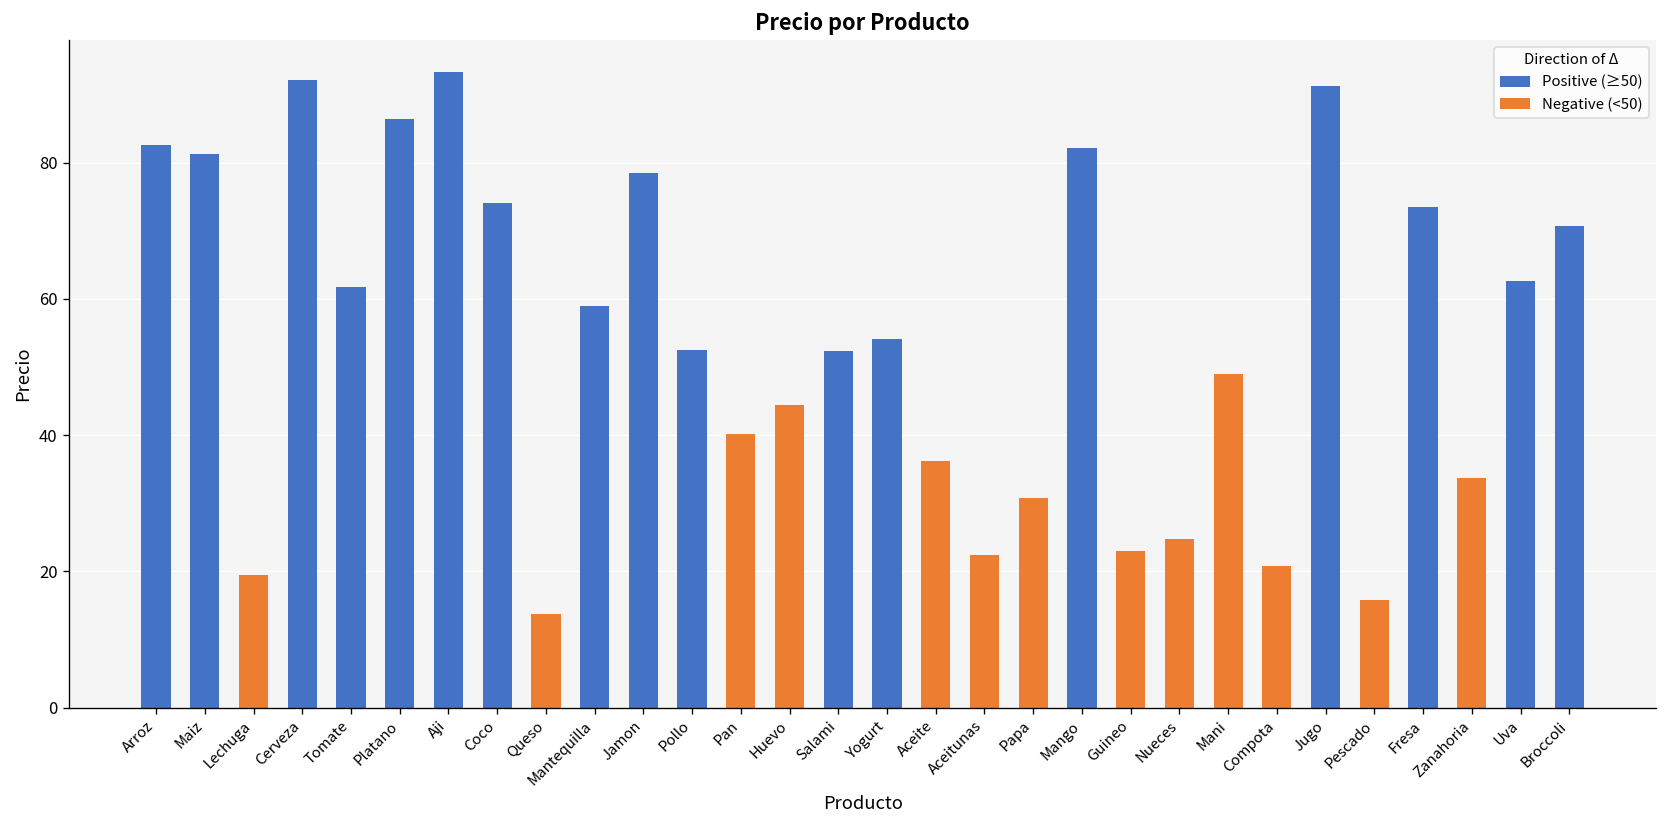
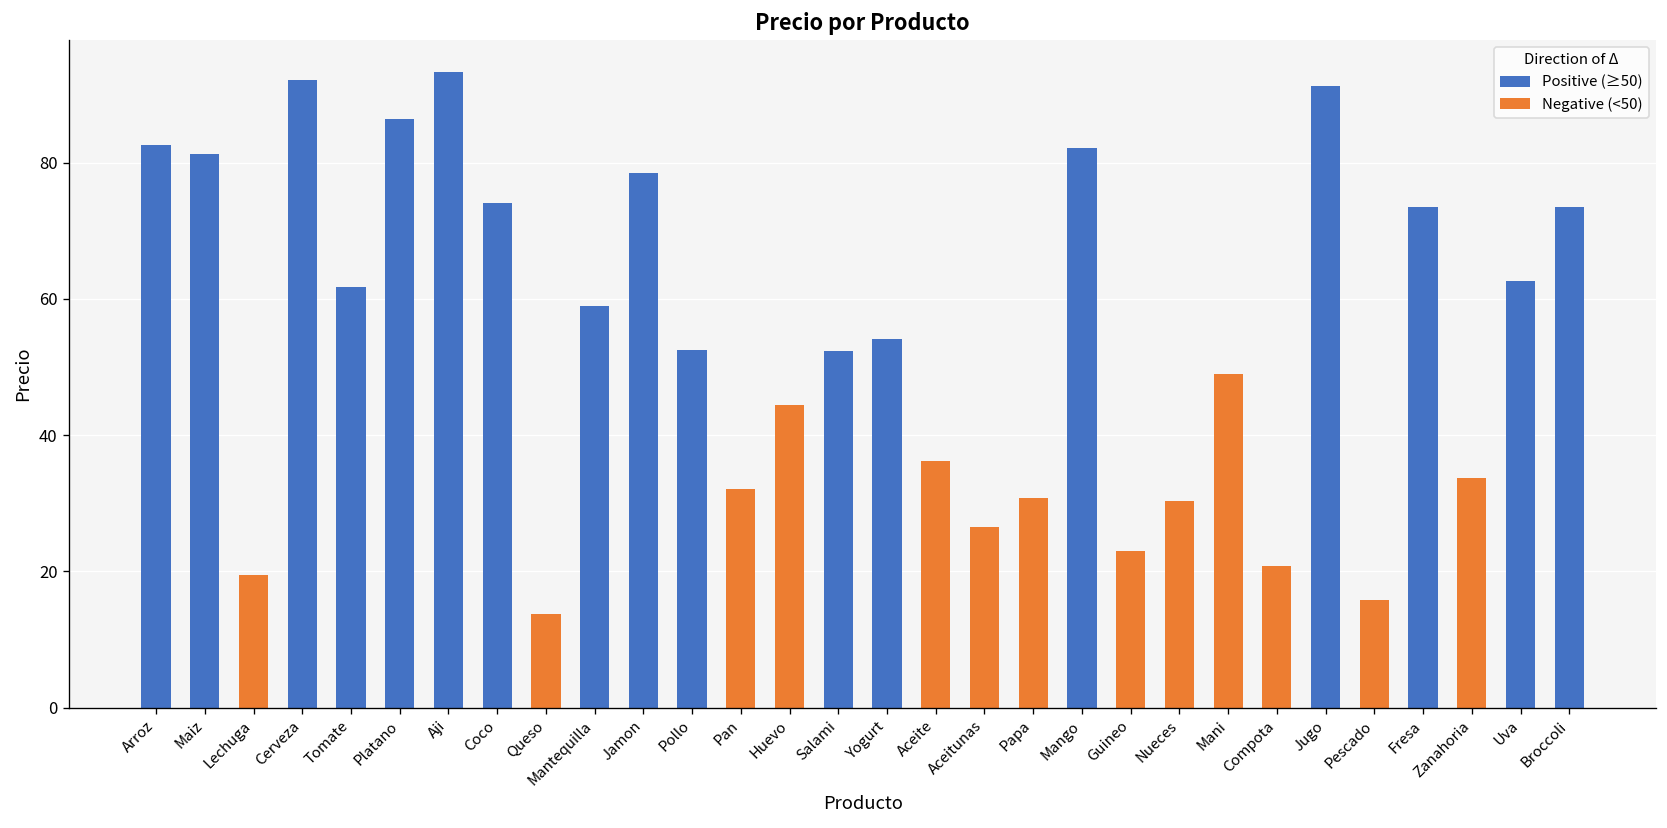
Negative (<50), Pan: 40 -> 32
Negative (<50), Aceitunas: 22 -> 27
Negative (<50), Nueces: 25 -> 30
Positive (≥50), Broccoli: 71 -> 74
